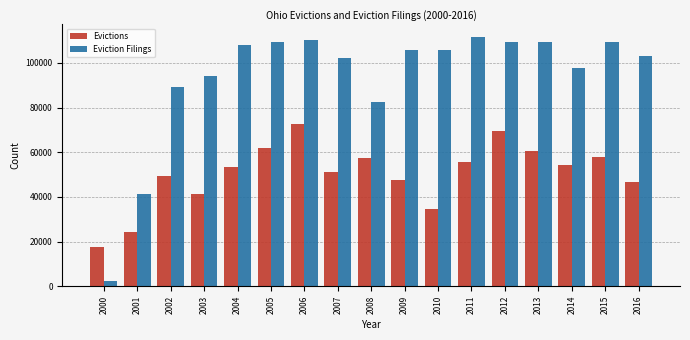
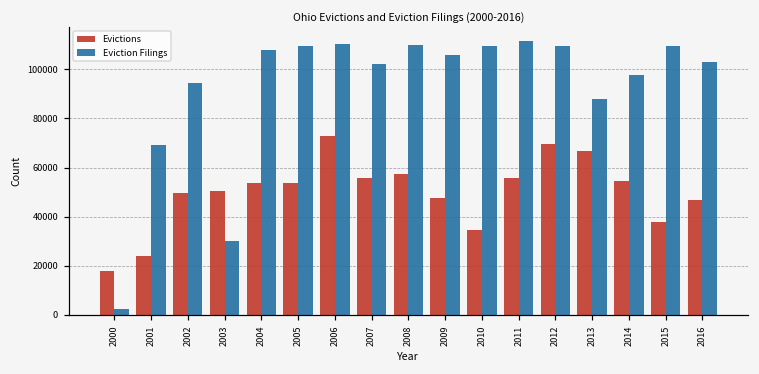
Eviction Filings, 2001: 41000 -> 69000
Eviction Filings, 2002: 89000 -> 94000
Evictions, 2003: 41000 -> 50000
Eviction Filings, 2003: 94000 -> 30000
Evictions, 2005: 62000 -> 54000
Evictions, 2007: 51000 -> 56000
Eviction Filings, 2008: 82000 -> 110000
Eviction Filings, 2010: 106000 -> 110000
Evictions, 2013: 60000 -> 67000
Eviction Filings, 2013: 109000 -> 88000
Evictions, 2015: 58000 -> 38000
